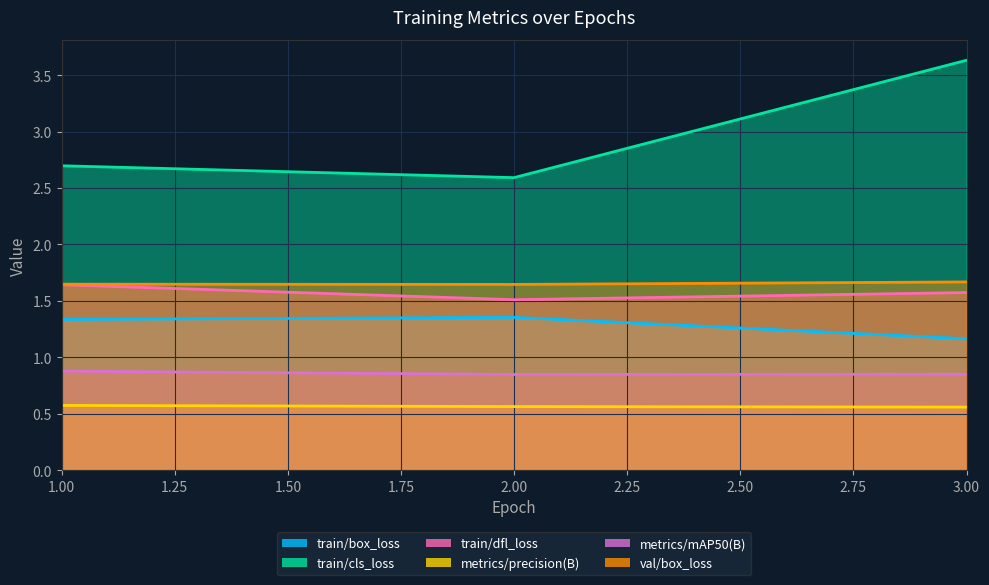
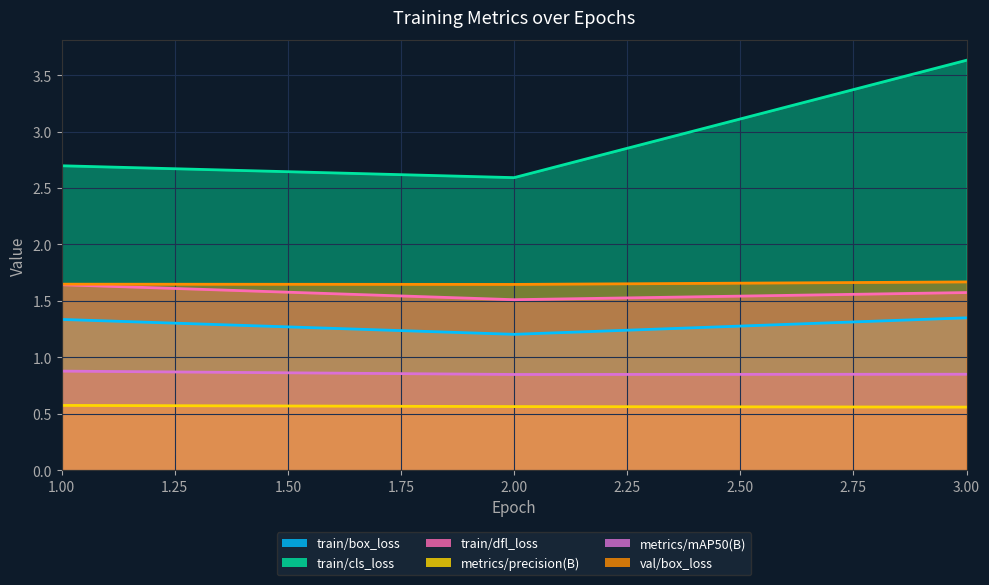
train/box_loss, 2.00: 1.35 -> 1.20
train/box_loss, 3.00: 1.17 -> 1.35
